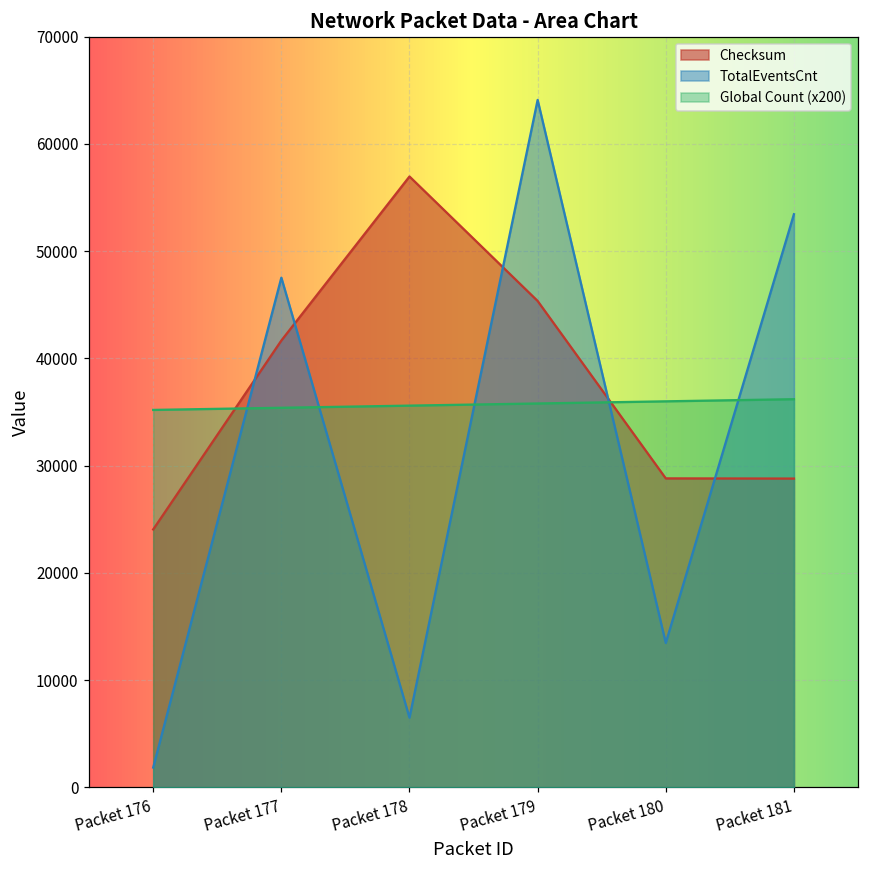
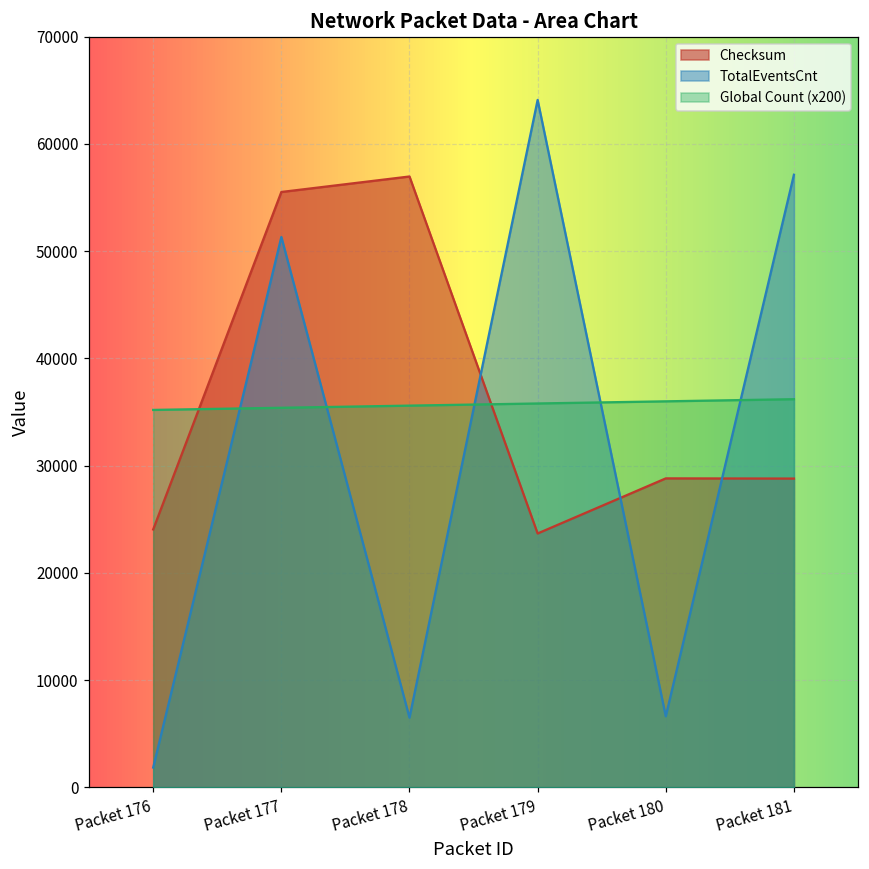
Checksum, Packet 177: 42000 -> 56000
TotalEventsCnt, Packet 177: 48000 -> 51000
Checksum, Packet 179: 45000 -> 24000
TotalEventsCnt, Packet 180: 13000 -> 7000
TotalEventsCnt, Packet 181: 53000 -> 57000
